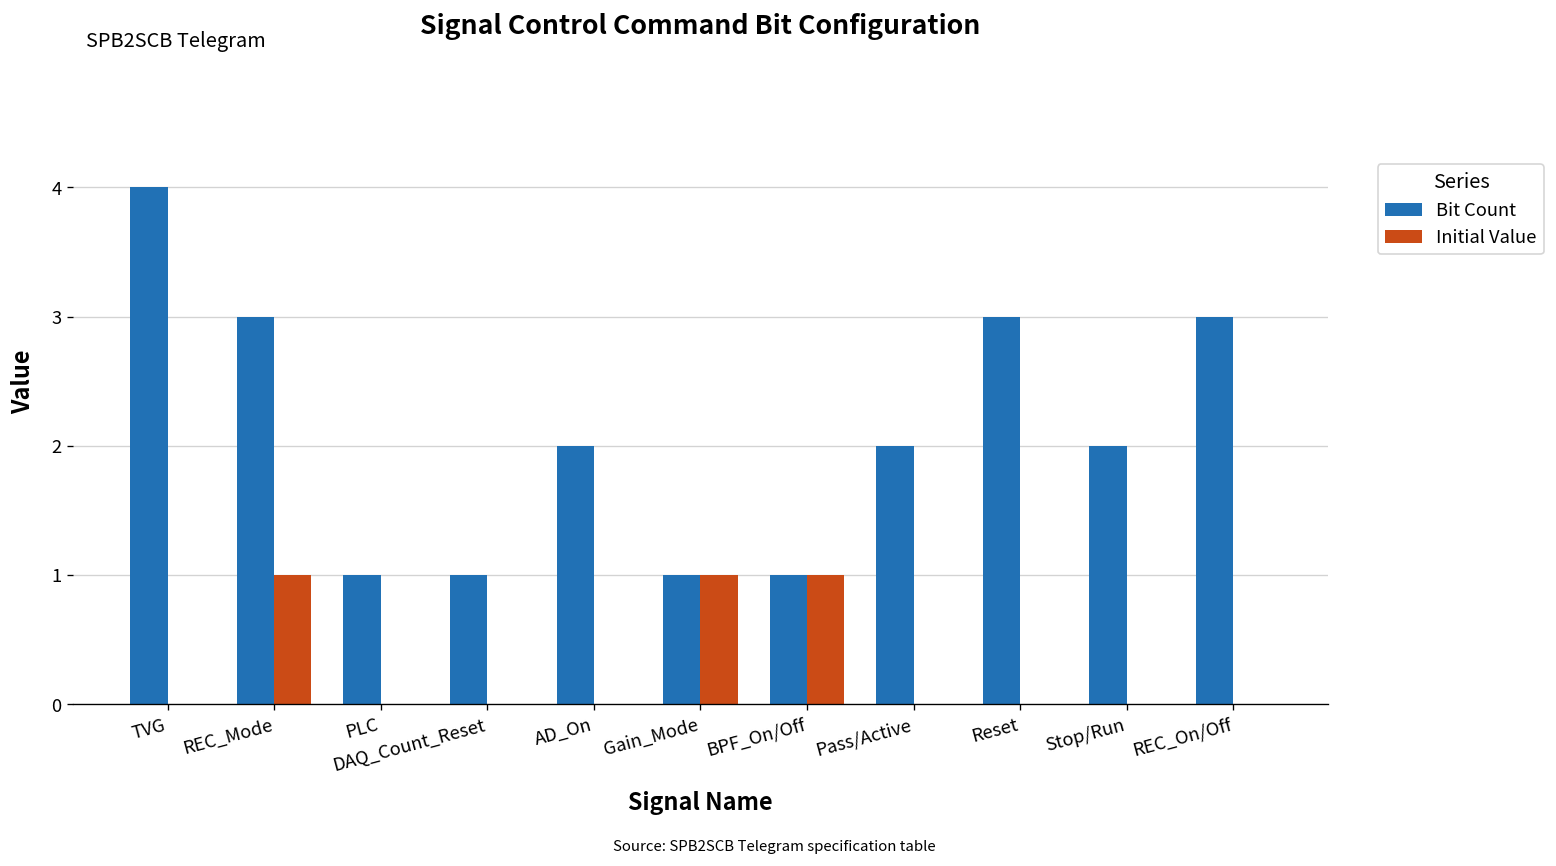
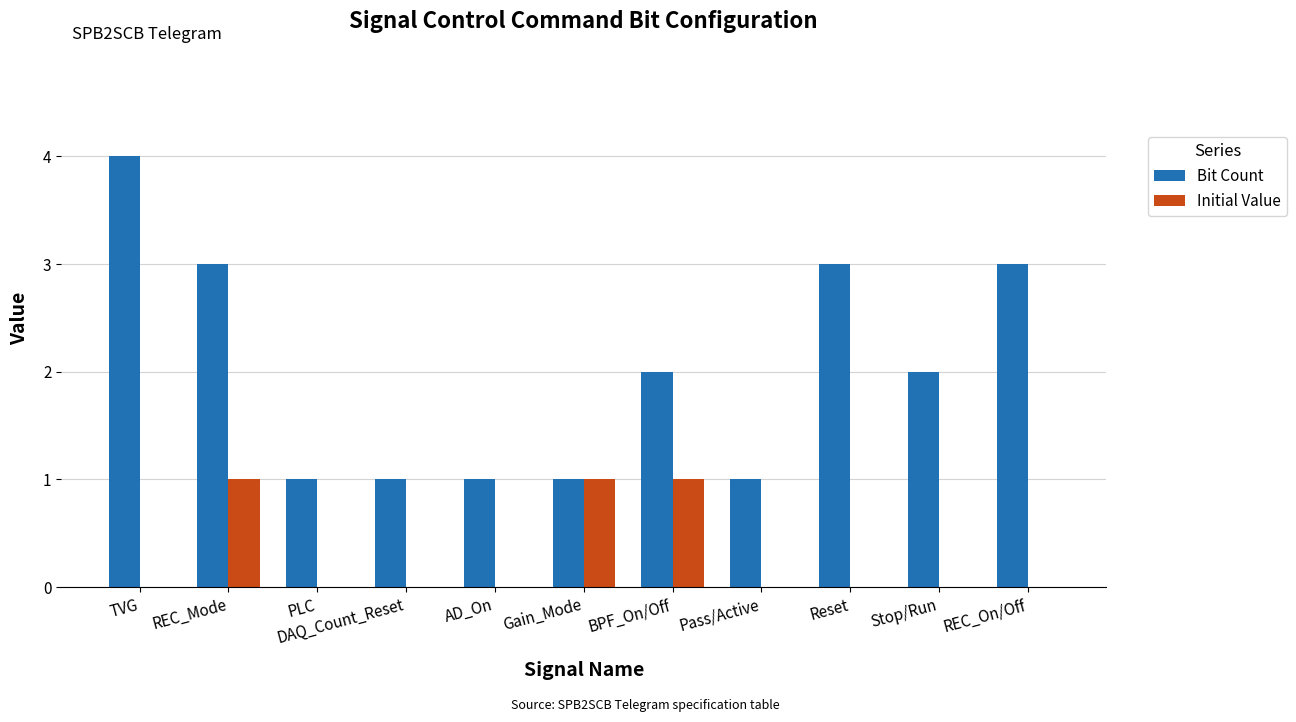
Bit Count, AD_On: 2 -> 1
Bit Count, BPF_On/Off: 1 -> 2
Bit Count, Pass/Active: 2 -> 1
